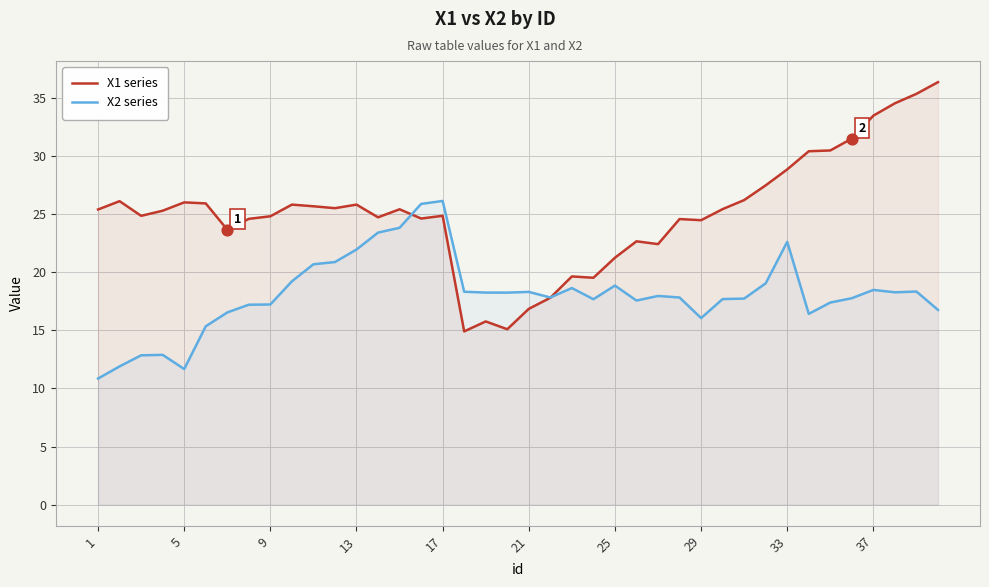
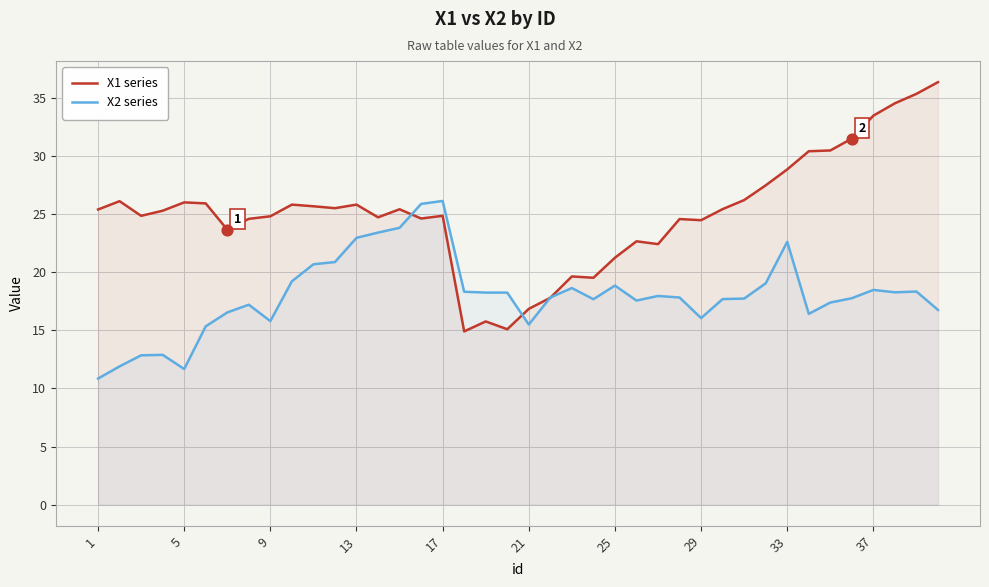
X2 series, 9: 17.2 -> 15.8
X2 series, 13: 21.9 -> 23.0
X2 series, 21: 18.3 -> 15.5
